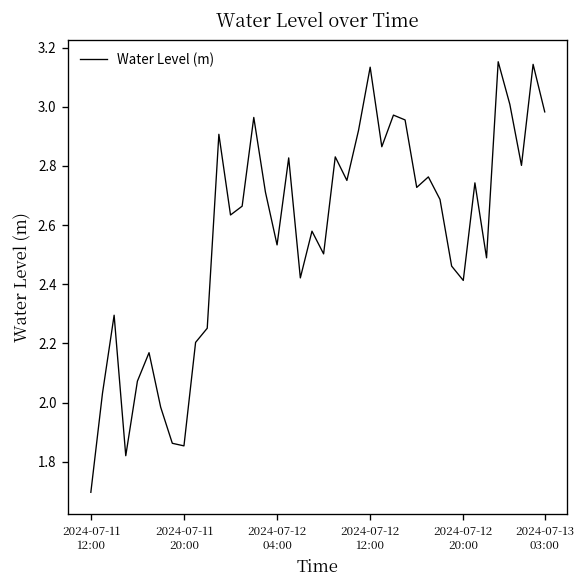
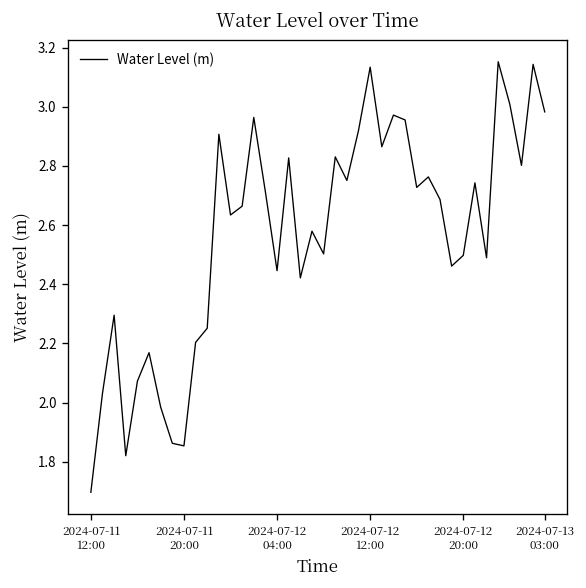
2024-07-12 04:00: 2.53 -> 2.45
2024-07-12 20:00: 2.41 -> 2.50
